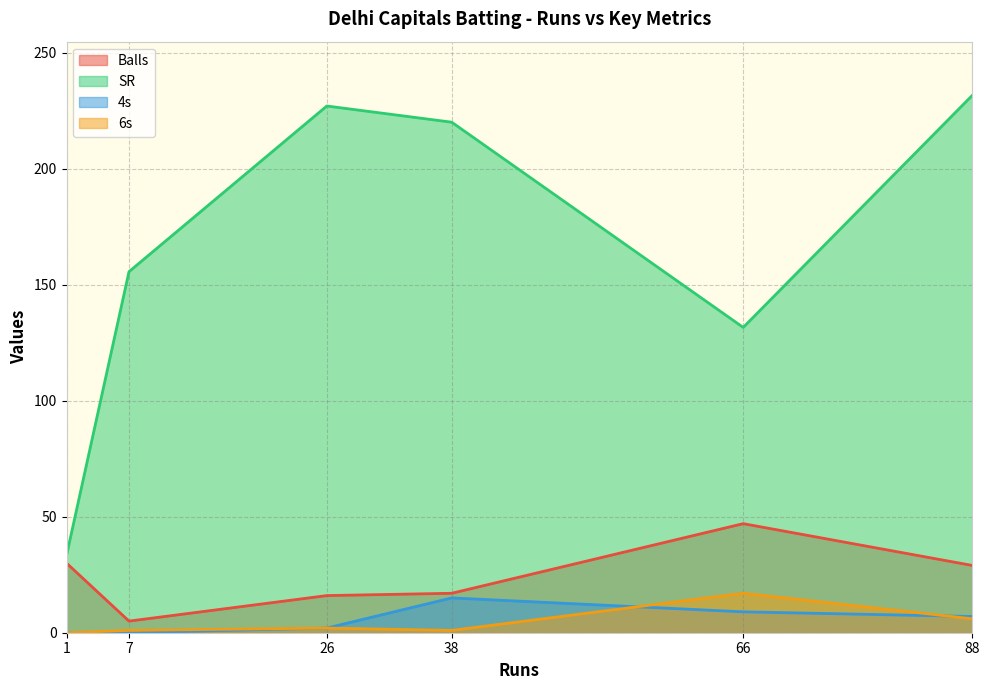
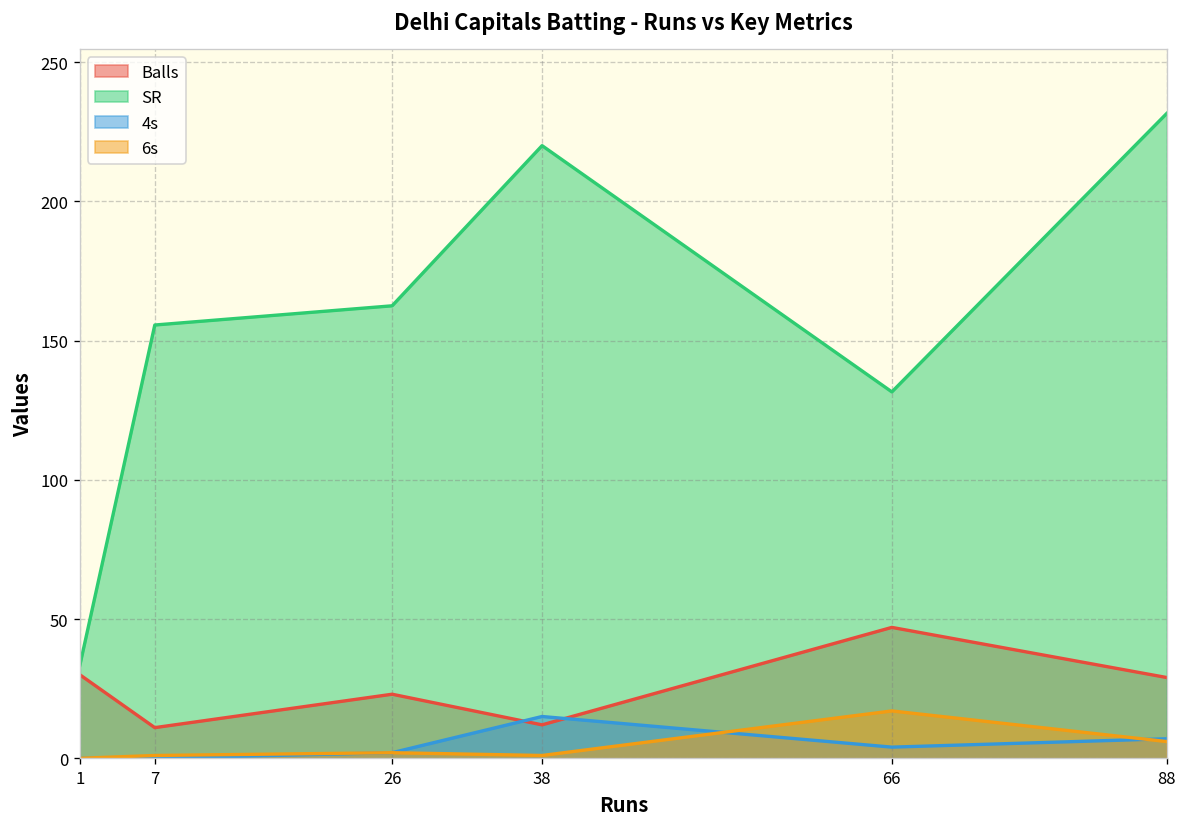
Balls, 7: 5 -> 11
Balls, 26: 16 -> 23
SR, 26: 227 -> 163
Balls, 38: 17 -> 12
4s, 66: 9 -> 4
